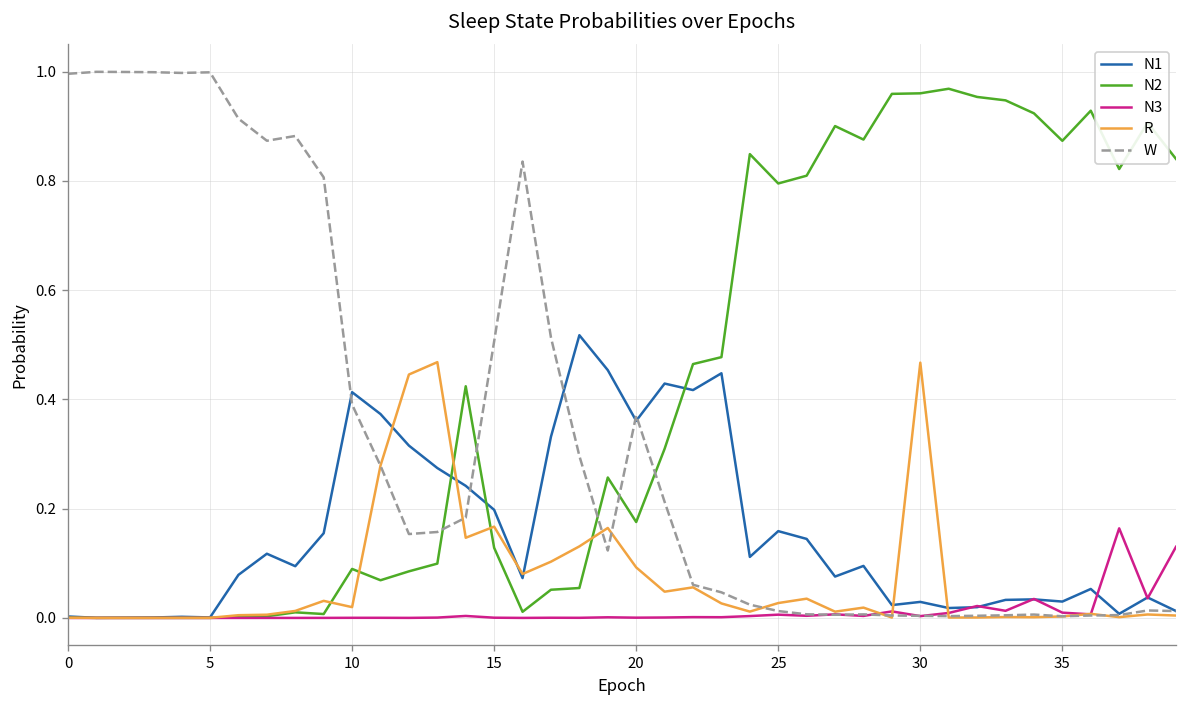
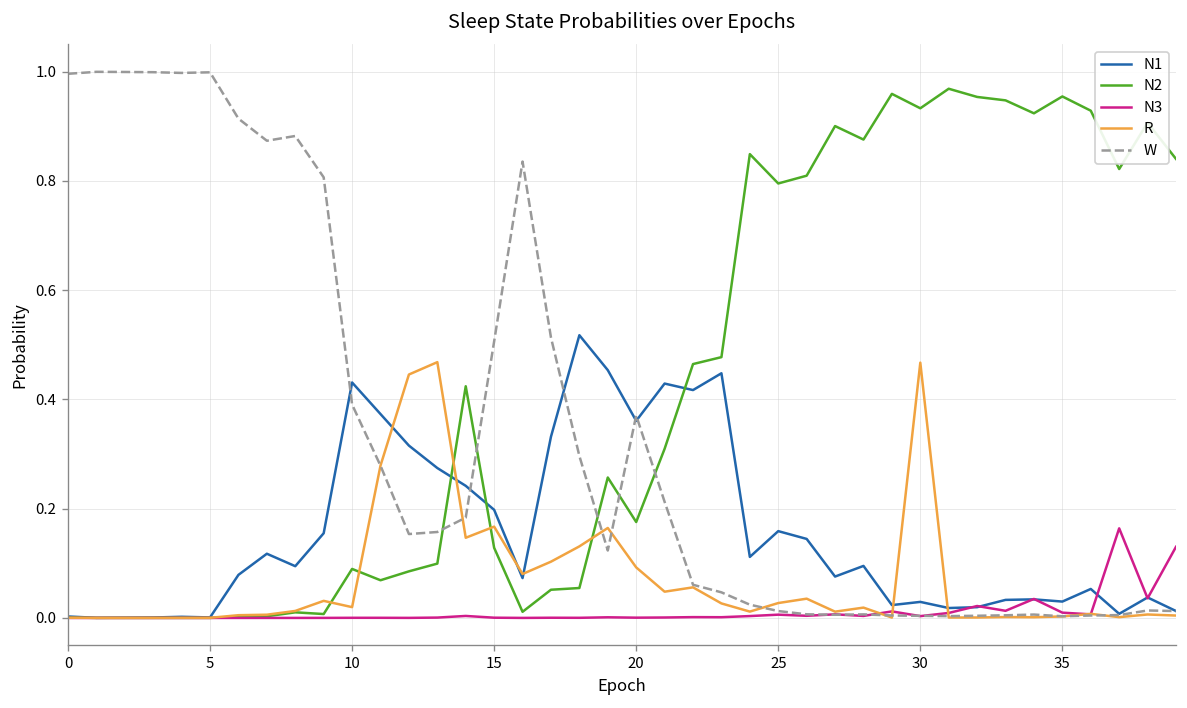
N1, 10: 0.41 -> 0.43
N2, 30: 0.96 -> 0.93
N2, 35: 0.87 -> 0.95
